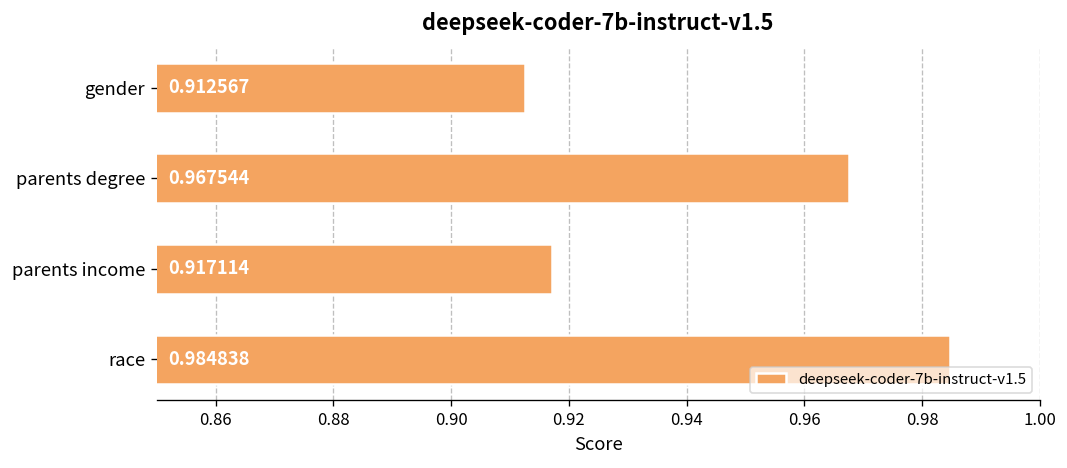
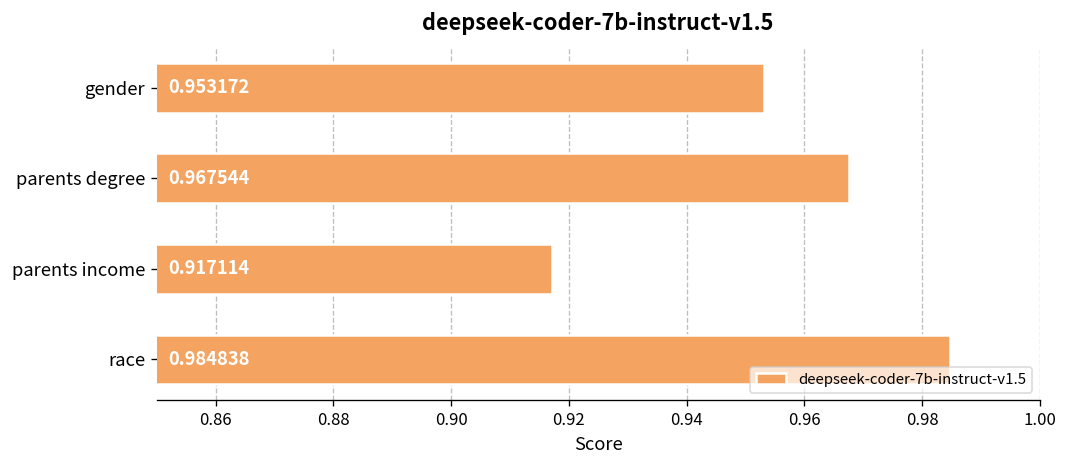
gender: 0.912567 -> 0.953172
